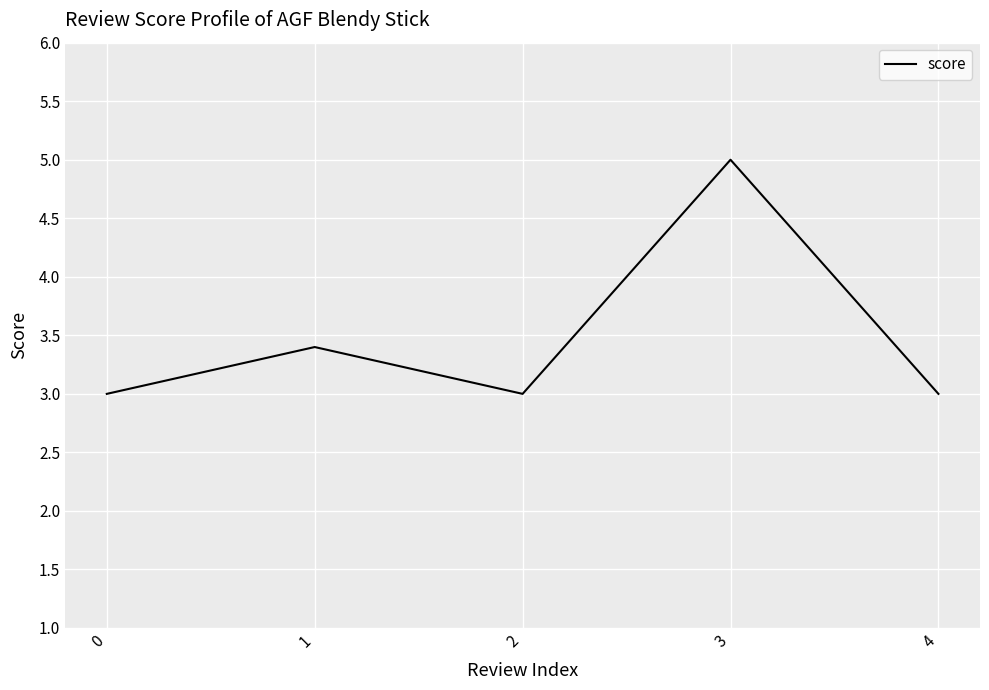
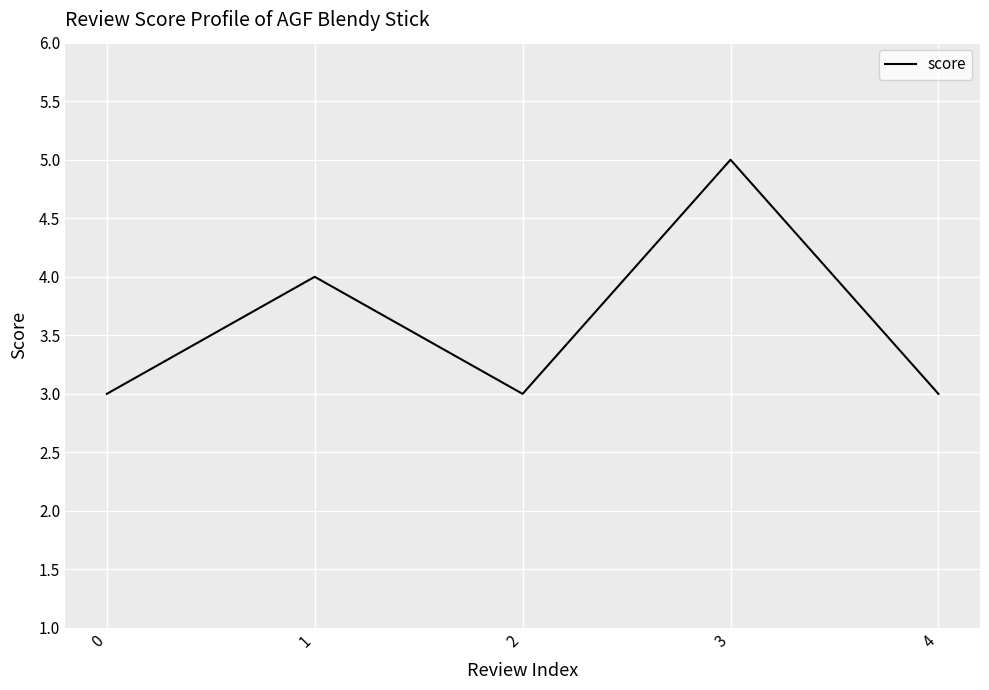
1: 3.4 -> 4.0
